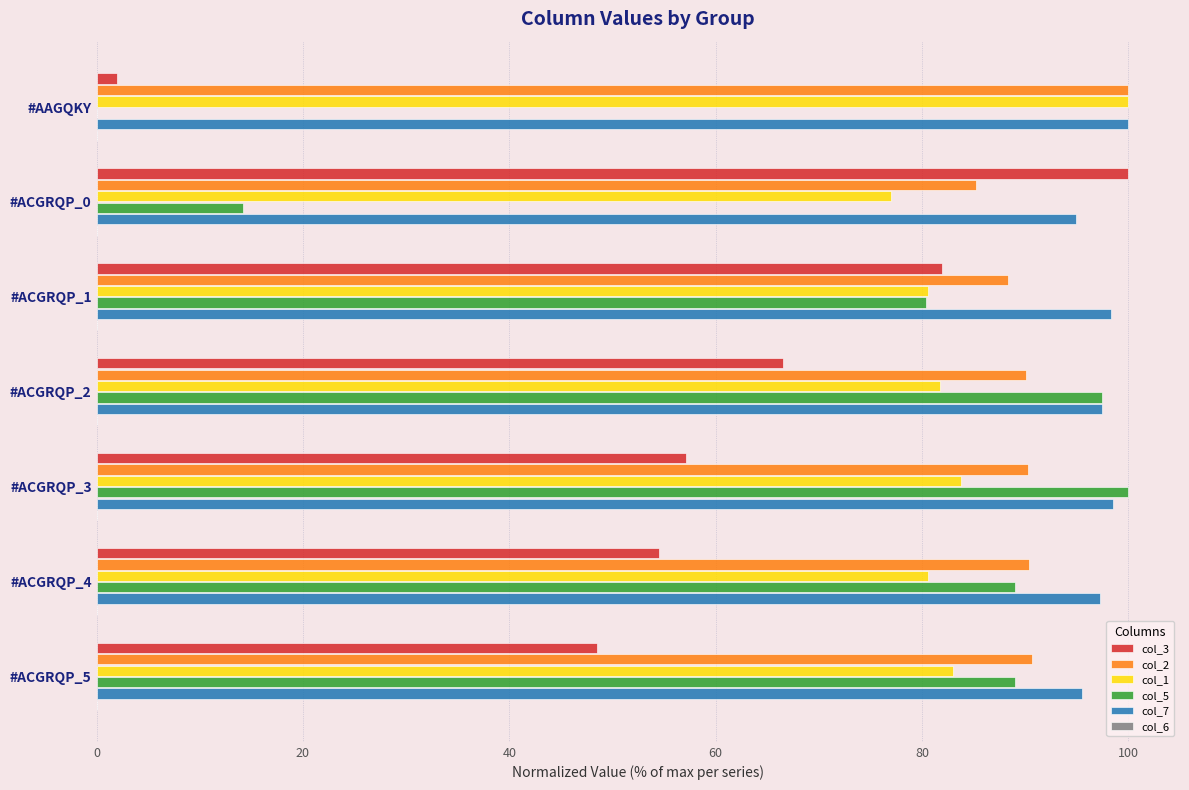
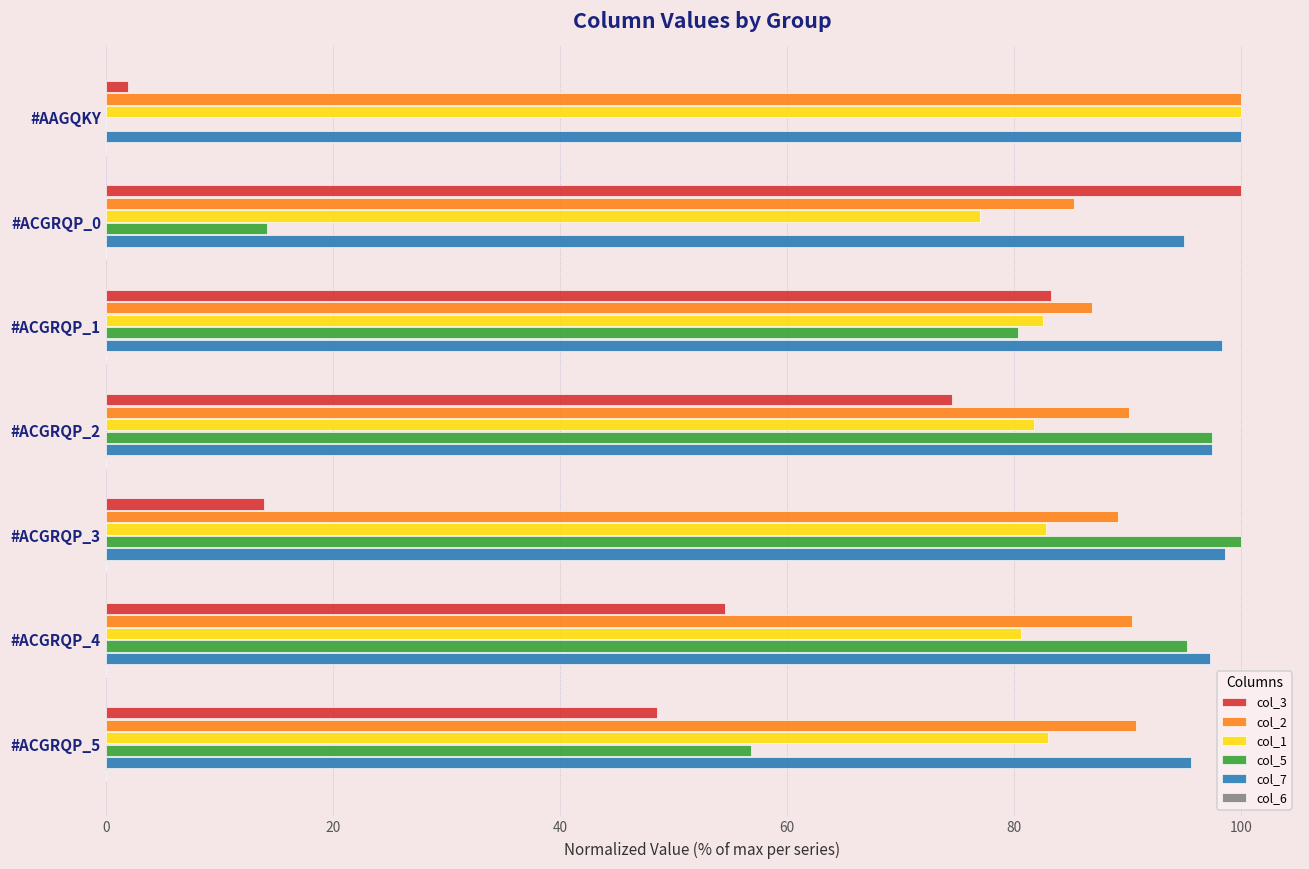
col_3, #ACGRQP_1: 81.9 -> 83.3
col_2, #ACGRQP_1: 88.4 -> 86.9
col_1, #ACGRQP_1: 80.6 -> 82.5
col_3, #ACGRQP_2: 66.5 -> 74.5
col_3, #ACGRQP_3: 57.1 -> 13.9
col_2, #ACGRQP_3: 90.3 -> 89.1
col_1, #ACGRQP_3: 83.8 -> 82.8
col_5, #ACGRQP_4: 89.0 -> 95.2
col_5, #ACGRQP_5: 89.0 -> 56.8
